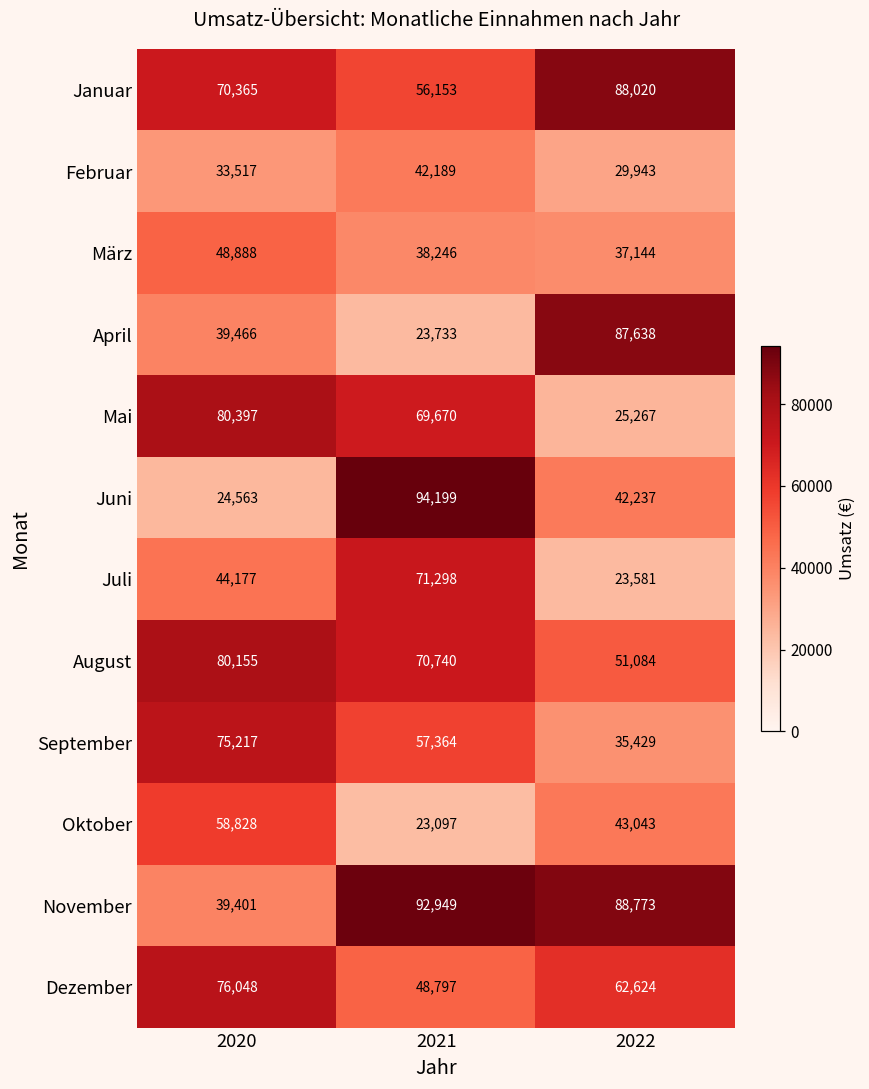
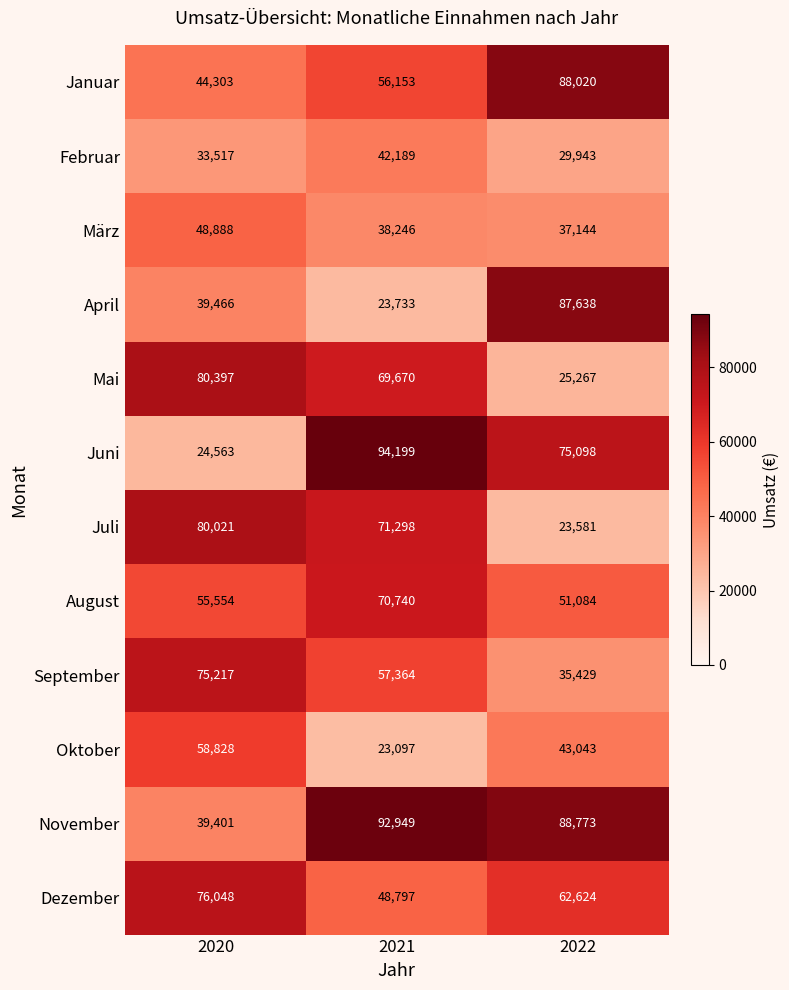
Januar, 2020: 70,365 -> 44,303
Juni, 2022: 42,237 -> 75,098
Juli, 2020: 44,177 -> 80,021
August, 2020: 80,155 -> 55,554
